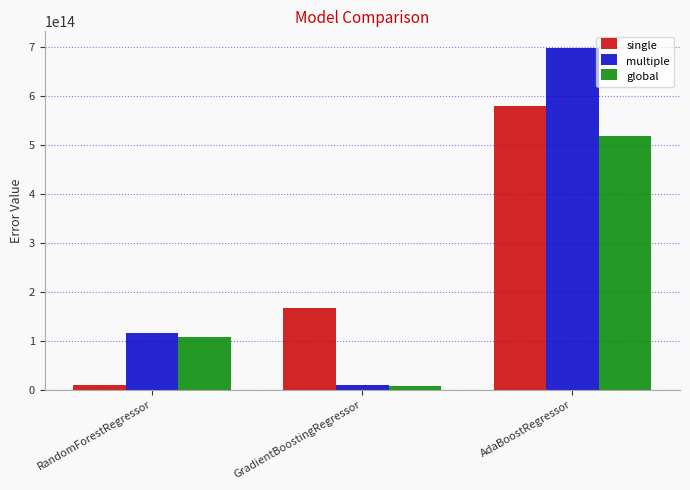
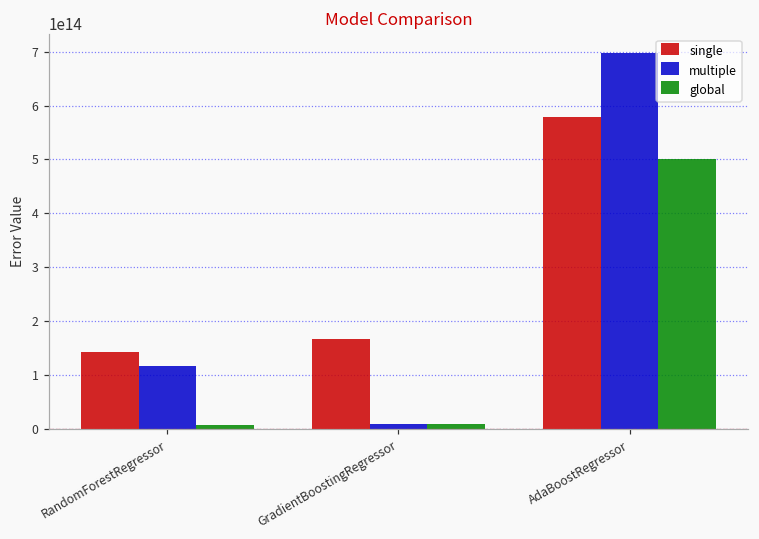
single, RandomForestRegressor: 10000000000000 -> 140000000000000
global, RandomForestRegressor: 110000000000000 -> 10000000000000
global, AdaBoostRegressor: 520000000000000 -> 500000000000000
